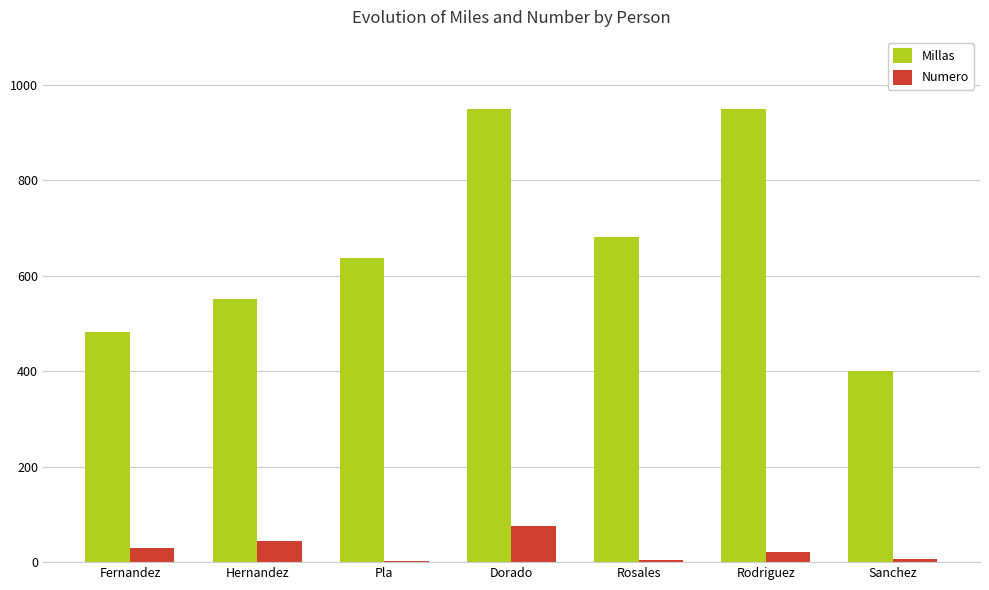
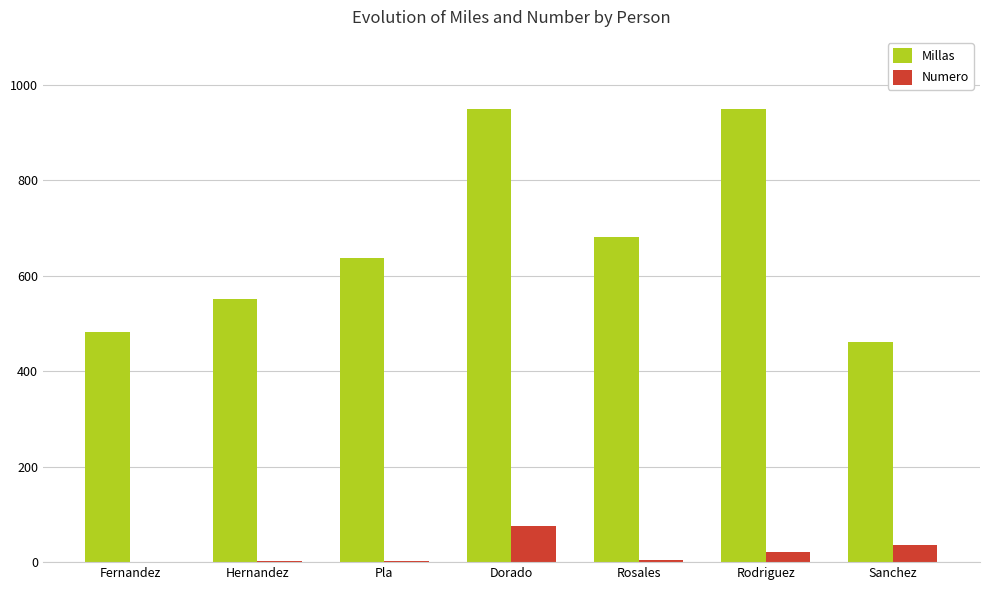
Numero, Fernandez: 30 -> 0
Numero, Hernandez: 40 -> 0
Millas, Sanchez: 400 -> 460
Numero, Sanchez: 10 -> 40
